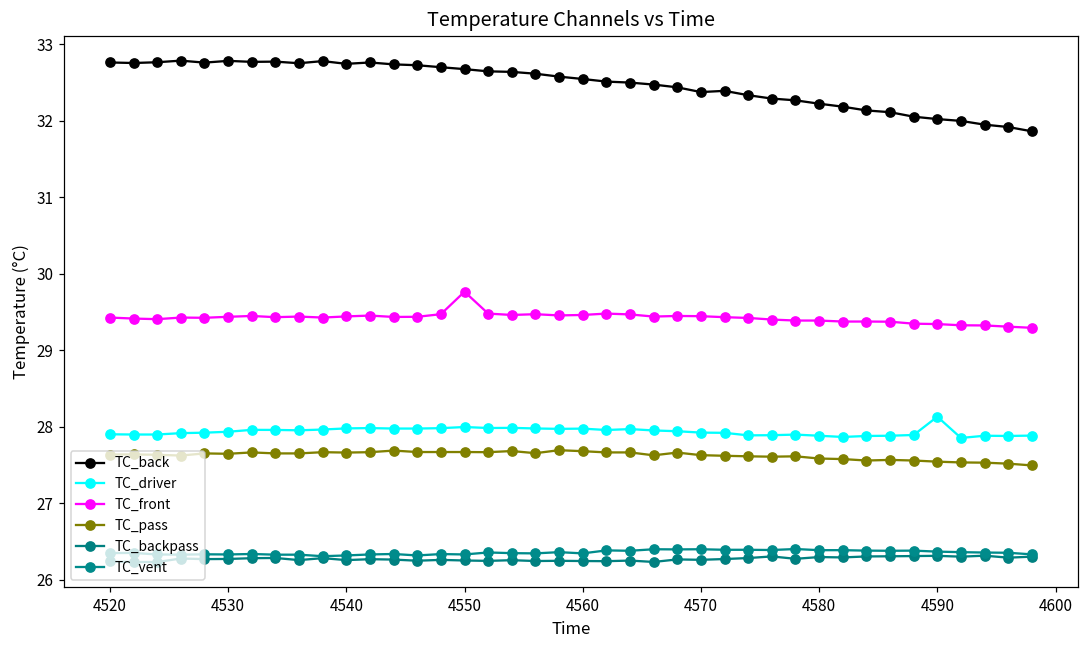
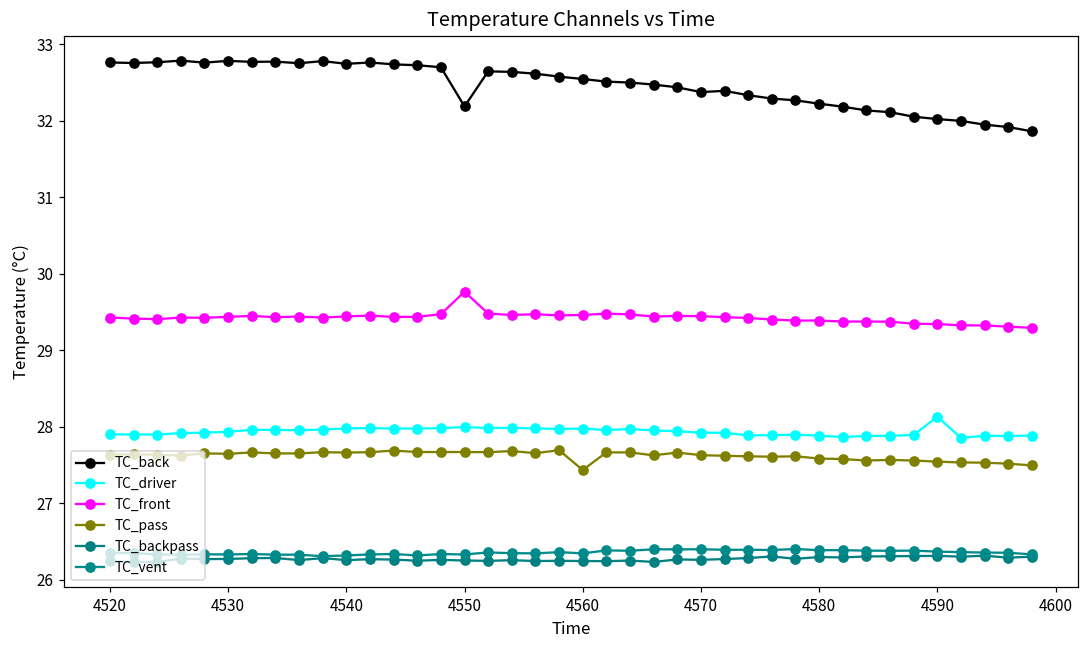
TC_back, 4550: 32.7 -> 32.2
TC_pass, 4560: 27.7 -> 27.4
